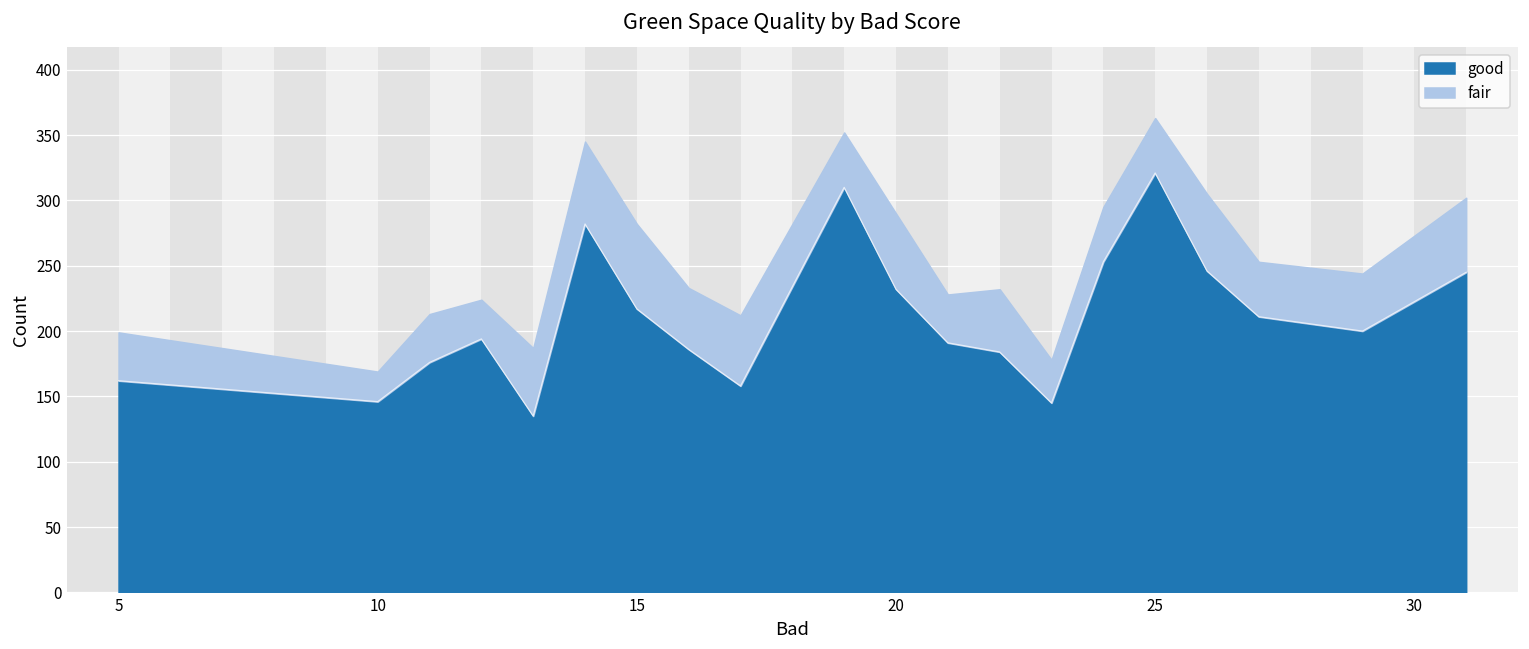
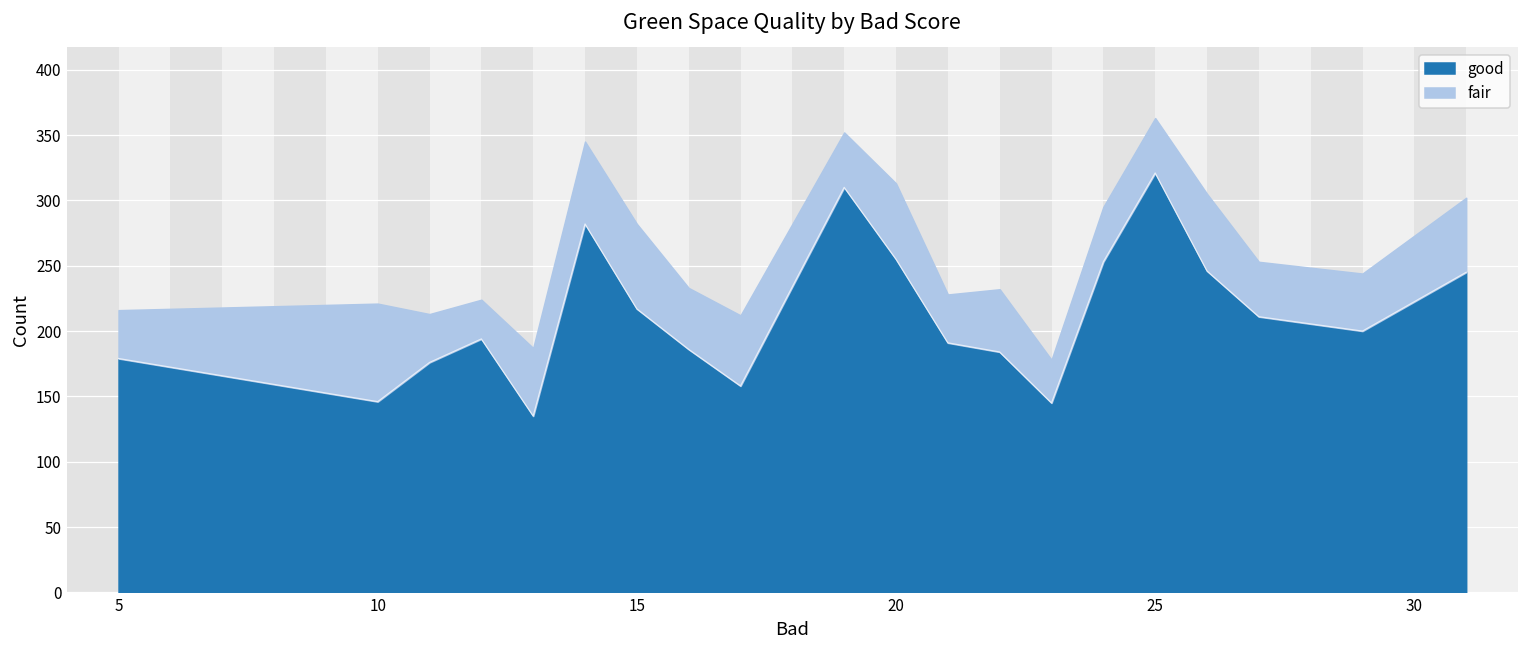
good, 5: 162 -> 179
fair, 10: 23 -> 75
good, 20: 232 -> 255
